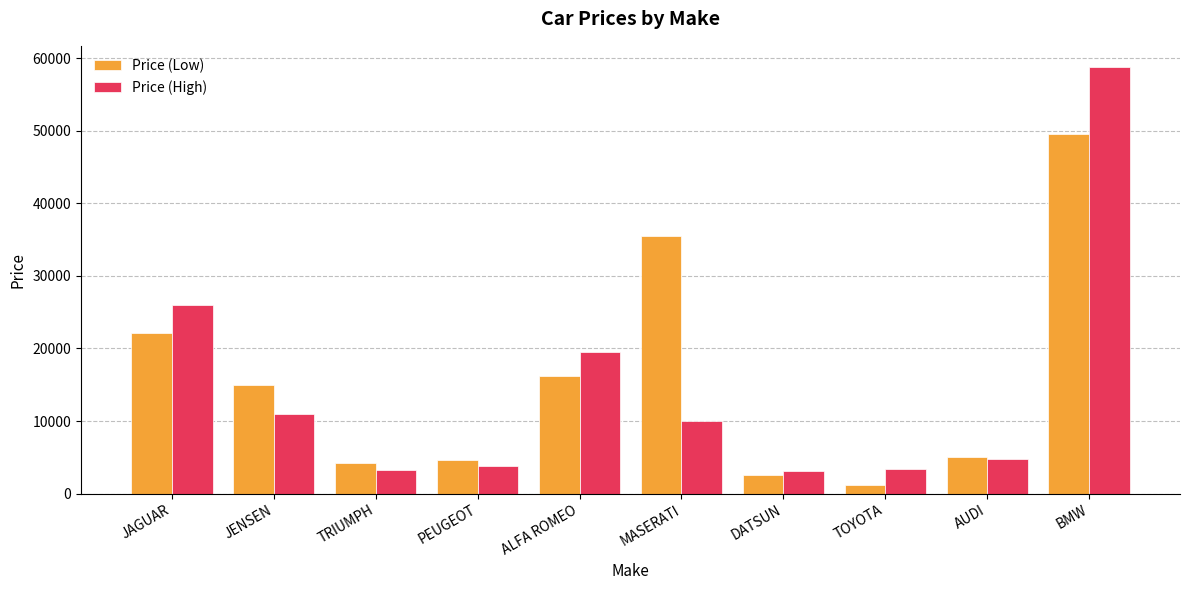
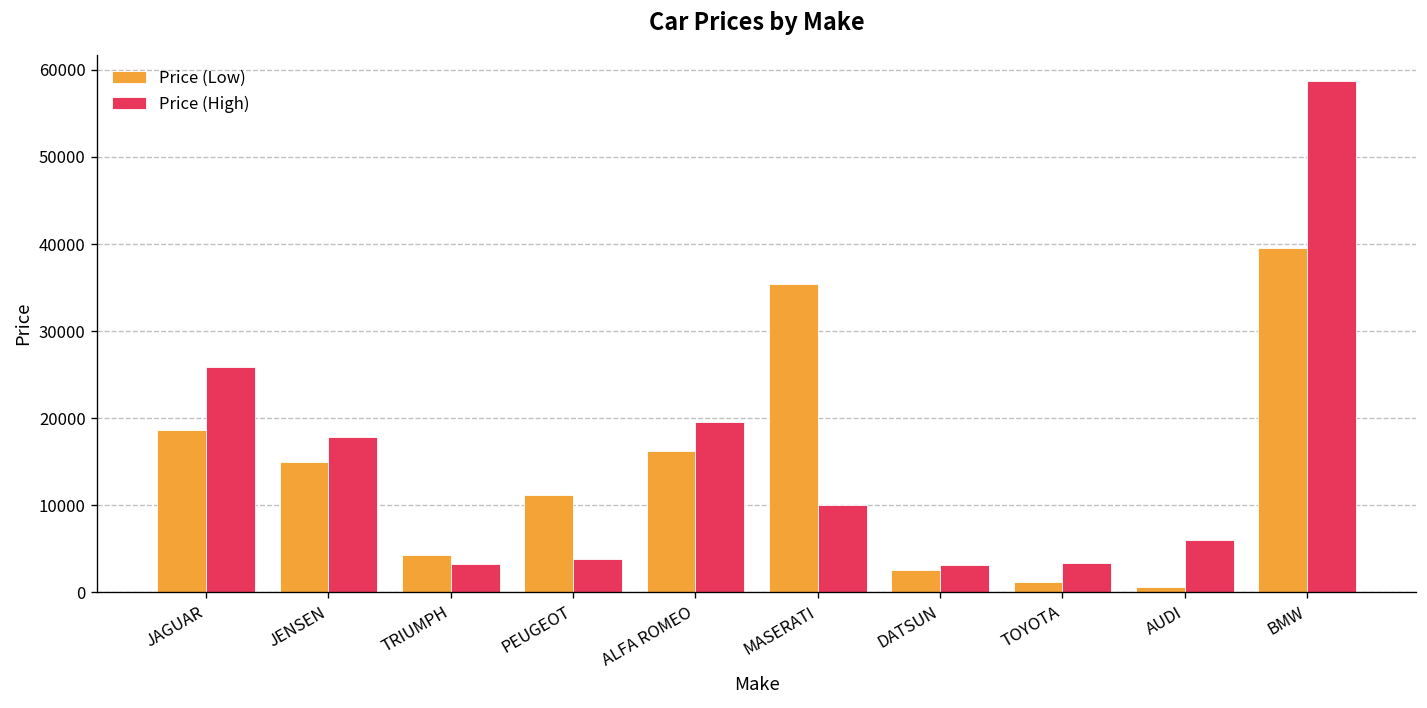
Price (Low), JAGUAR: 22000 -> 19000
Price (High), JENSEN: 11000 -> 18000
Price (Low), PEUGEOT: 5000 -> 11000
Price (Low), AUDI: 5000 -> 1000
Price (High), AUDI: 5000 -> 6000
Price (Low), BMW: 50000 -> 40000
